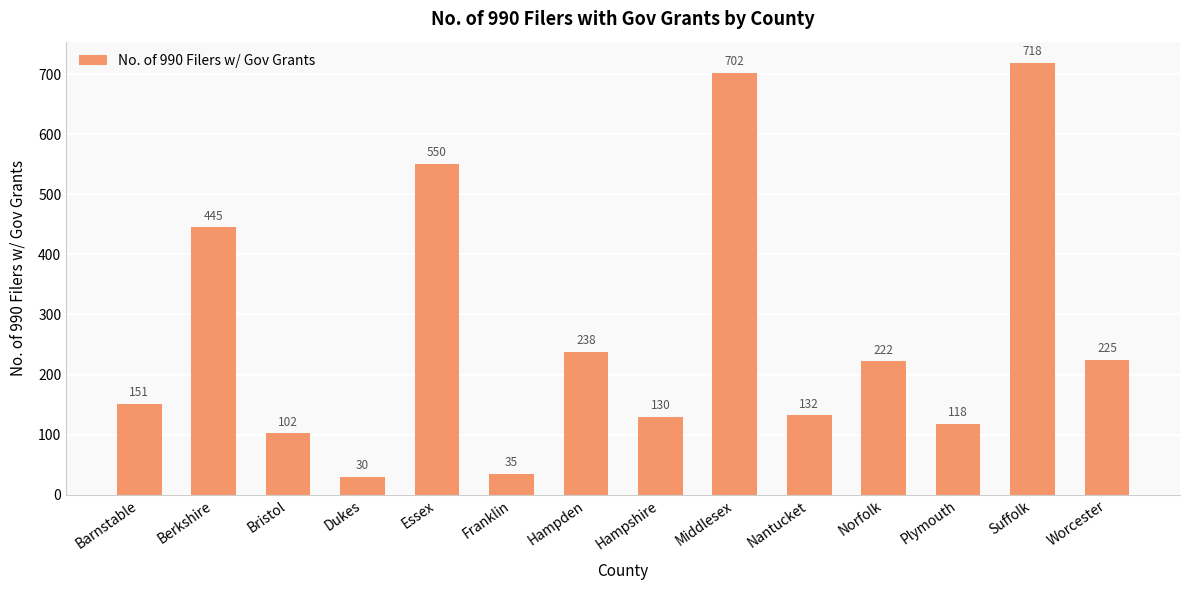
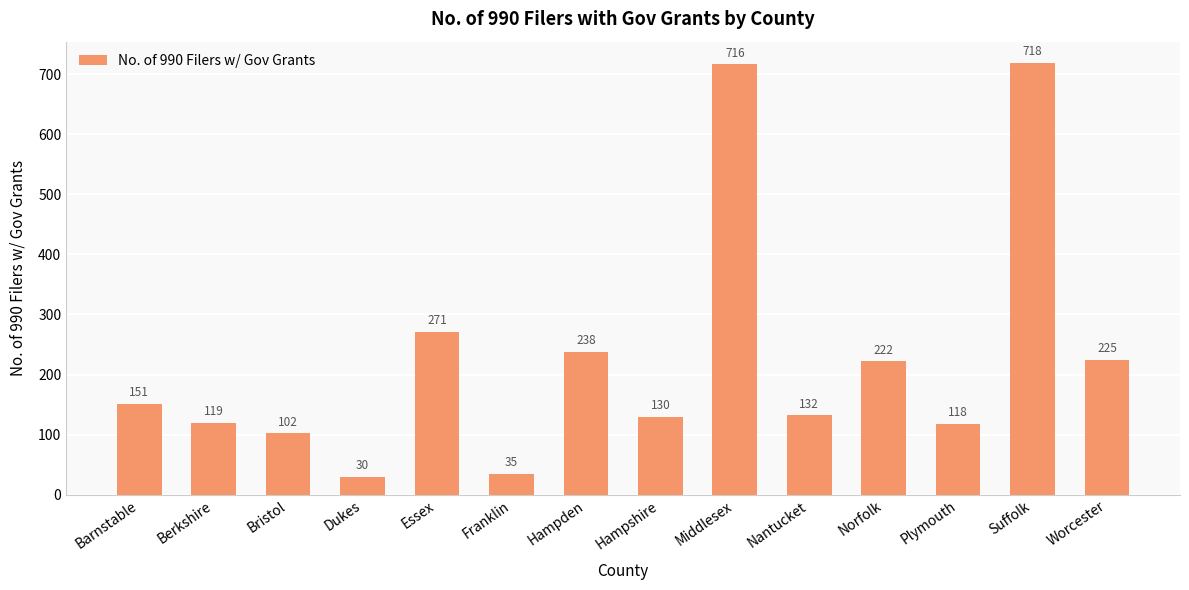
Berkshire: 445 -> 119
Essex: 550 -> 271
Middlesex: 702 -> 716
